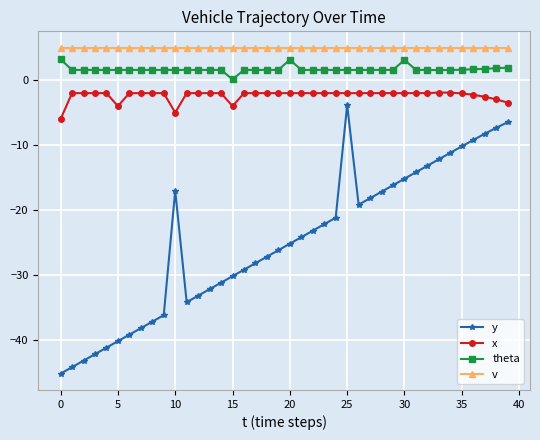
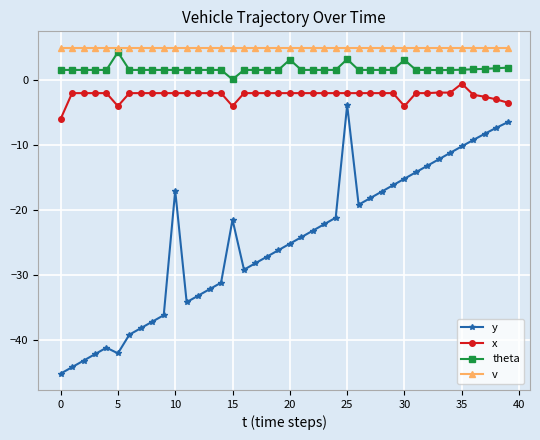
theta, 0: 3 -> 2
y, 5: -40 -> -42
theta, 5: 2 -> 4
x, 10: -5 -> -2
y, 15: -30 -> -21
theta, 25: 2 -> 3
x, 30: -2 -> -4
x, 35: -2 -> -1
